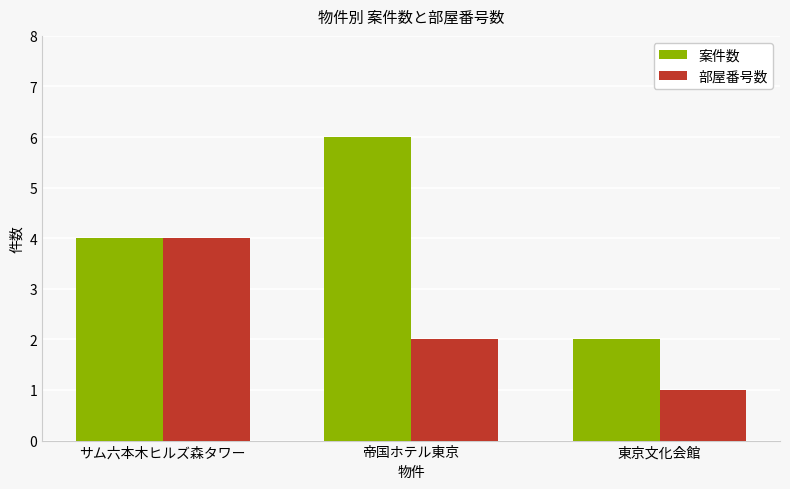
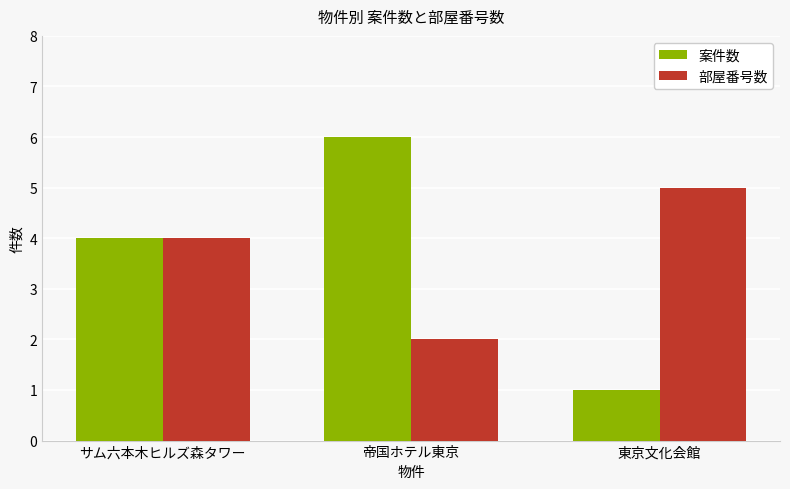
案件数, 東京文化会館: 2 -> 1
部屋番号数, 東京文化会館: 1 -> 5
